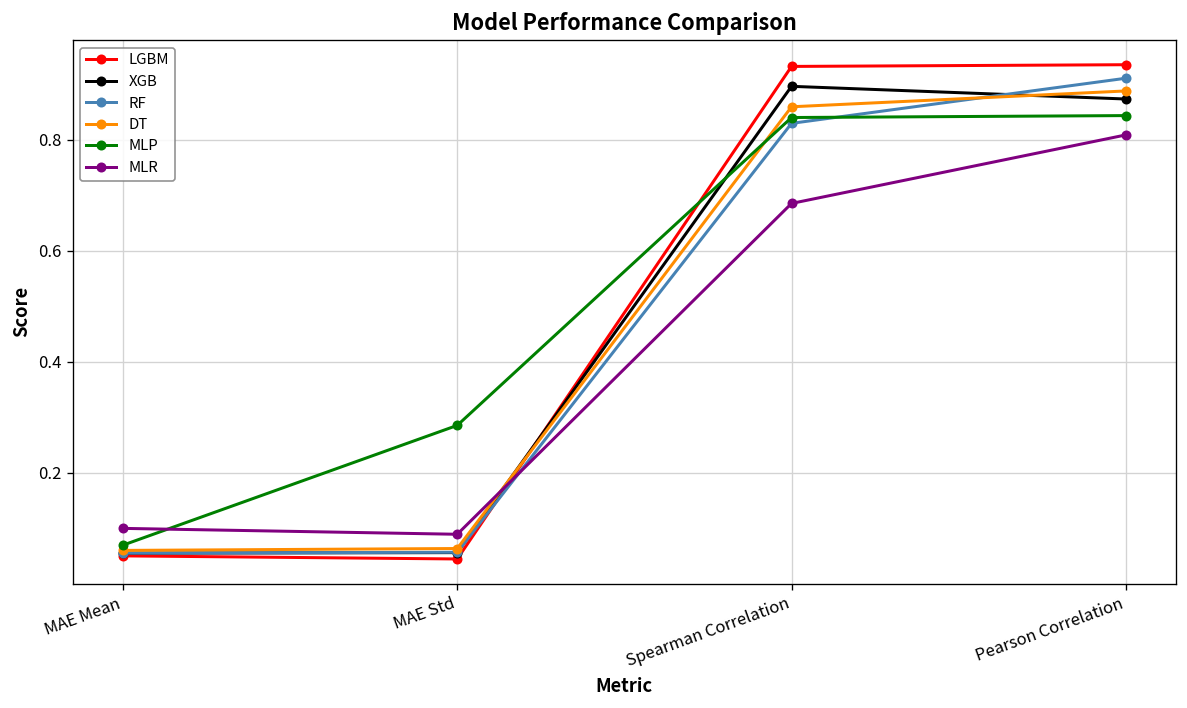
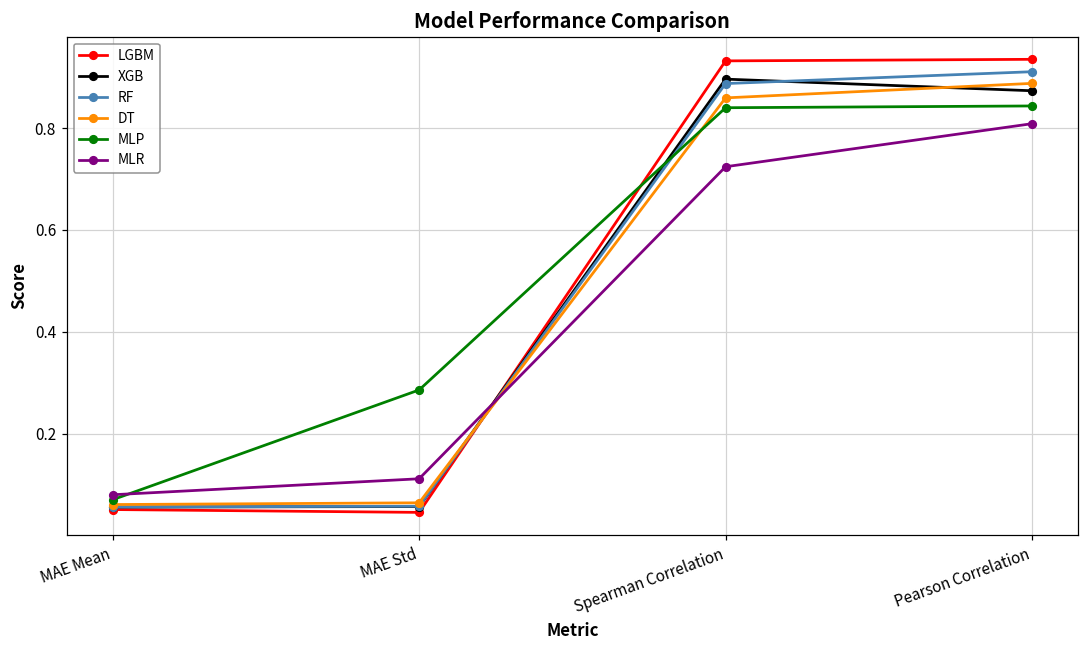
MLR, MAE Mean: 0.10 -> 0.08
MLR, MAE Std: 0.09 -> 0.11
RF, Spearman Correlation: 0.83 -> 0.89
MLR, Spearman Correlation: 0.69 -> 0.72
